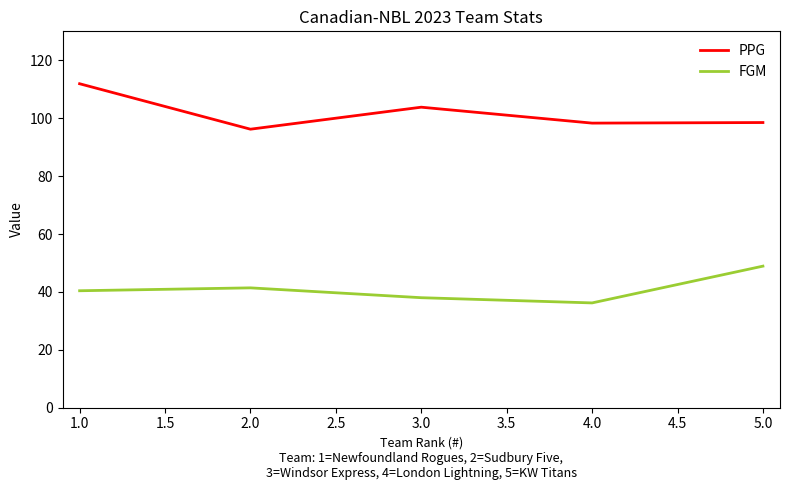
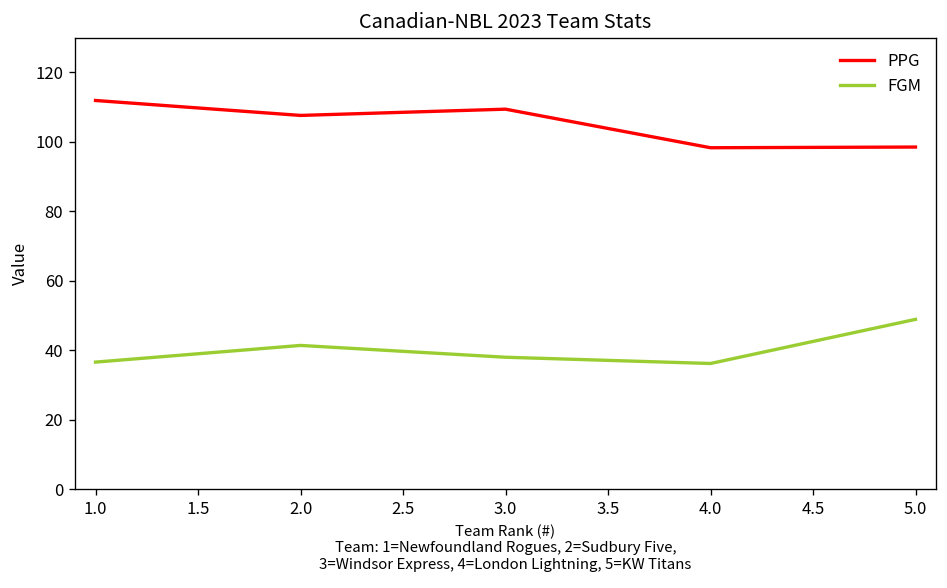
FGM, 1.0: 40 -> 37
PPG, 2.0: 96 -> 108
PPG, 3.0: 104 -> 109
